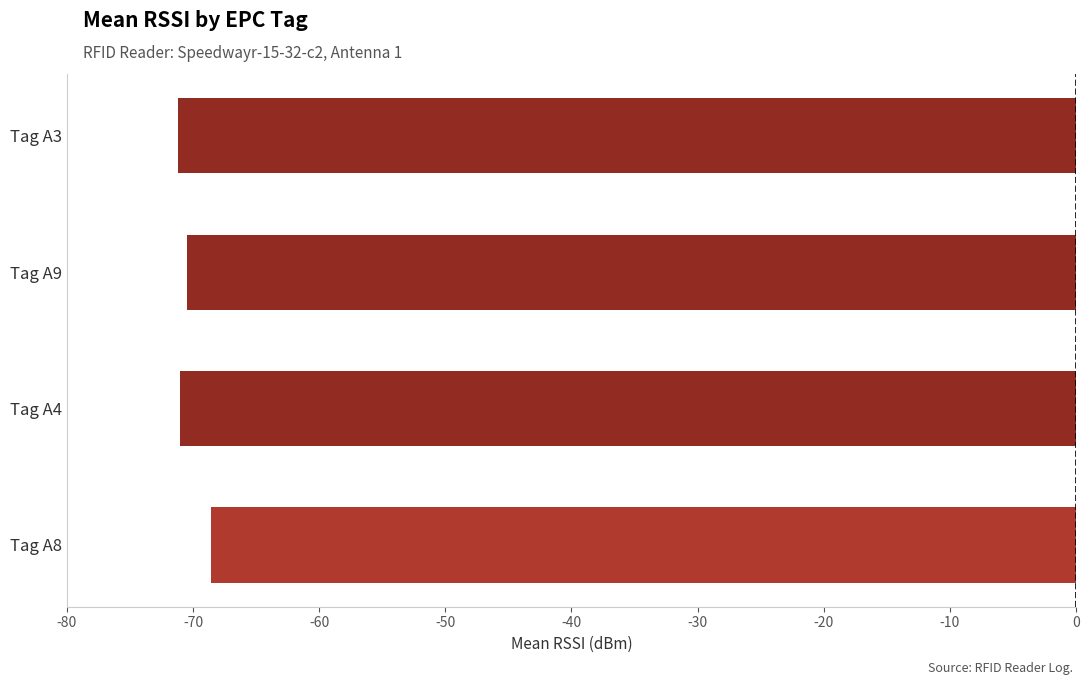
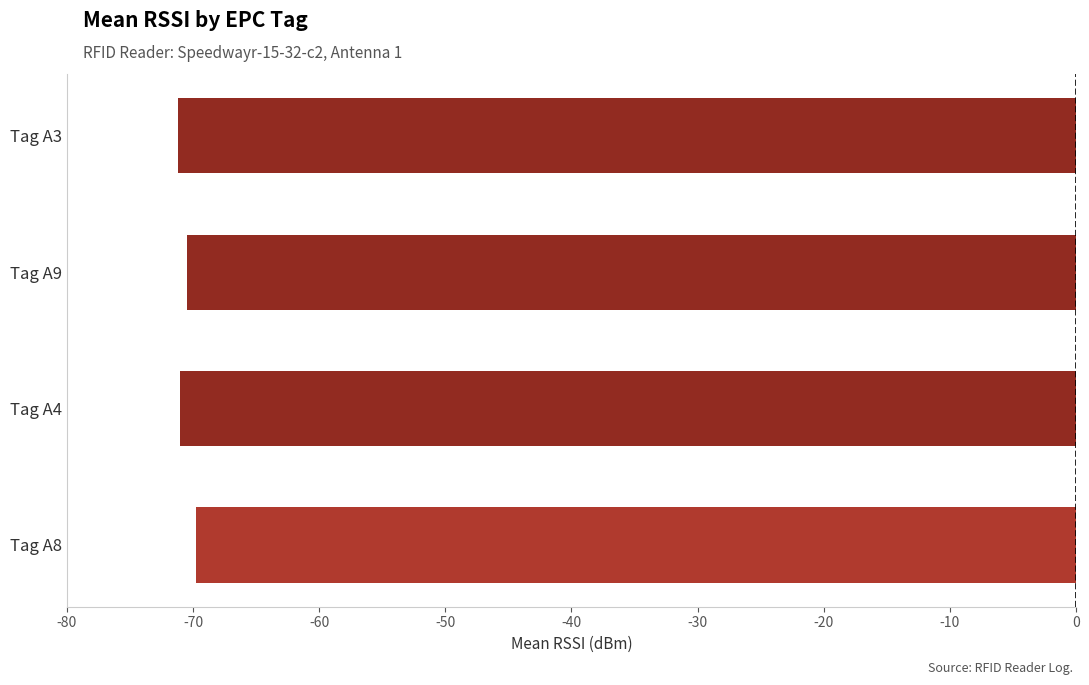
Tag A8: -68.6 -> -69.8
